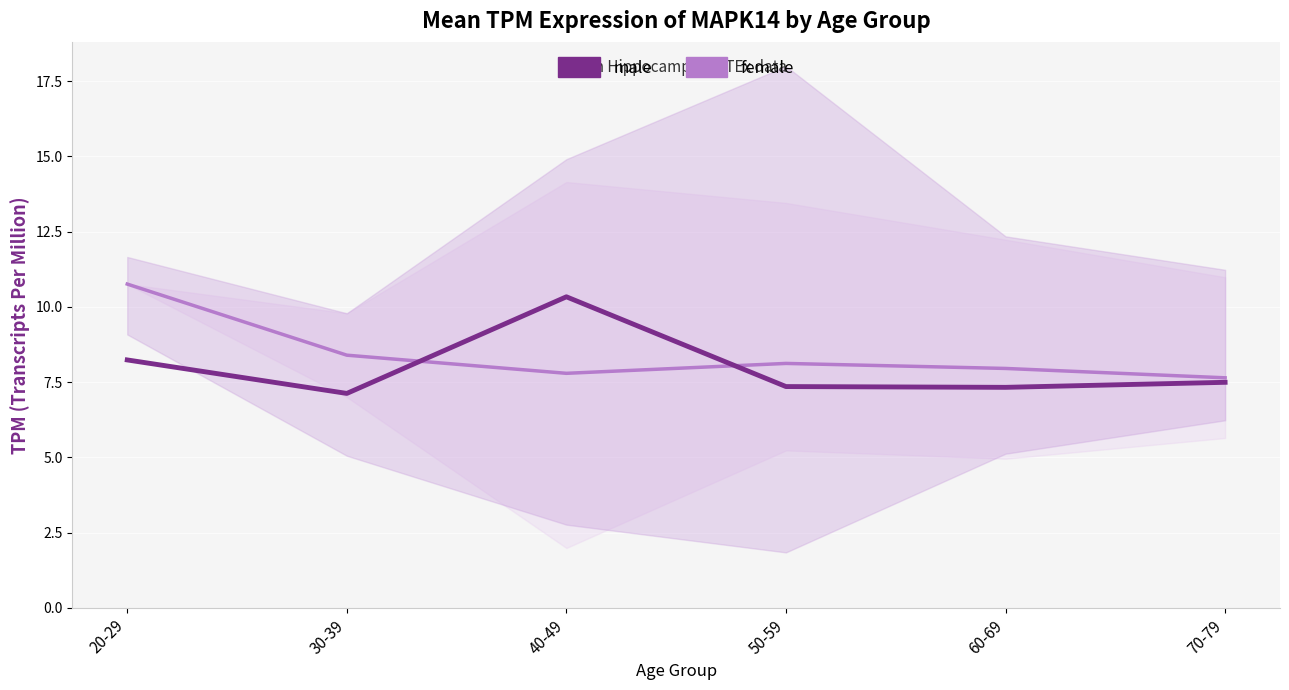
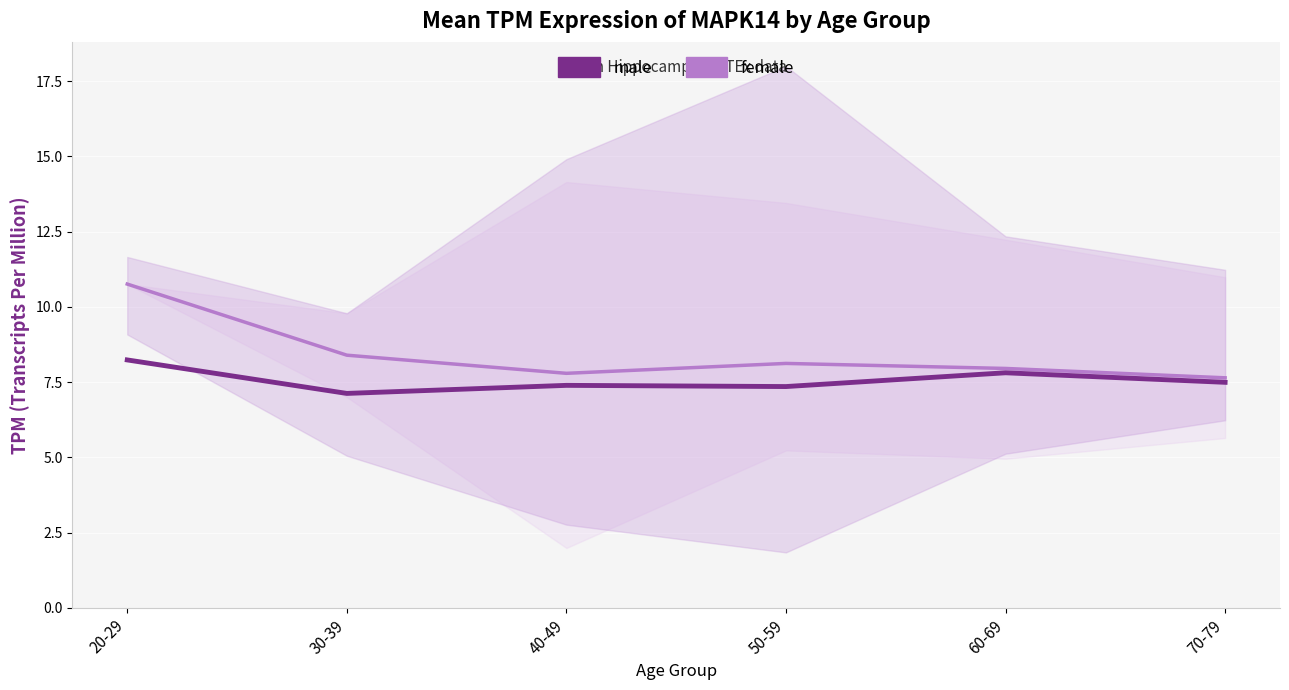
male, 40-49: 10.3 -> 7.4
male, 60-69: 7.3 -> 7.8
